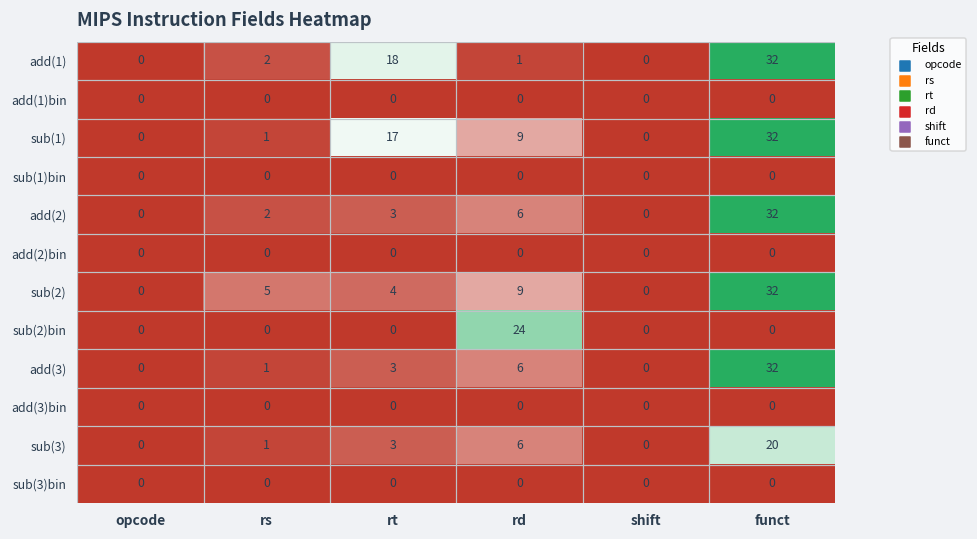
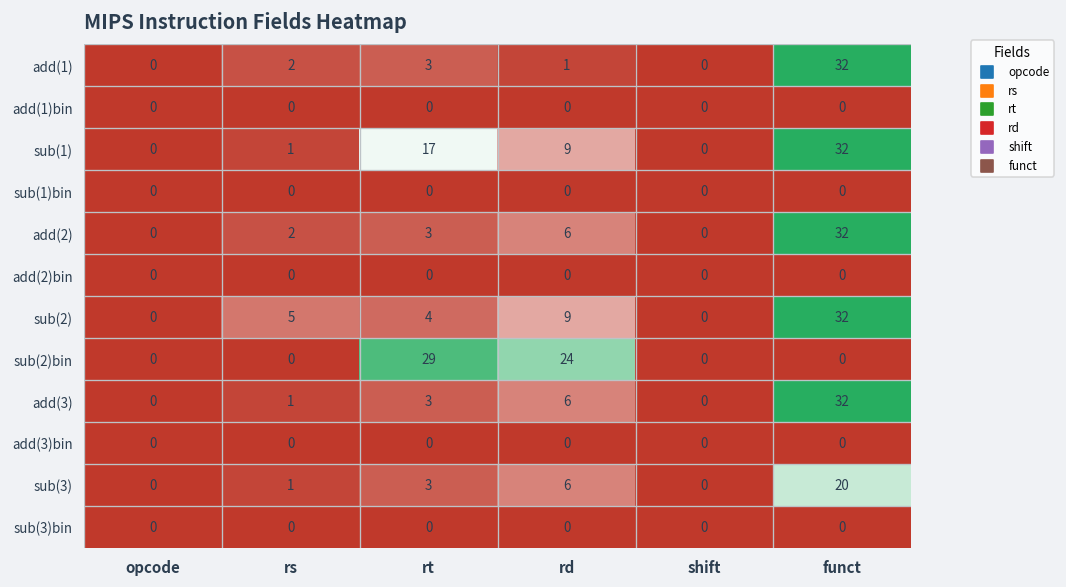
add(1), rt: 18 -> 3
sub(2)bin, rt: 0 -> 29
